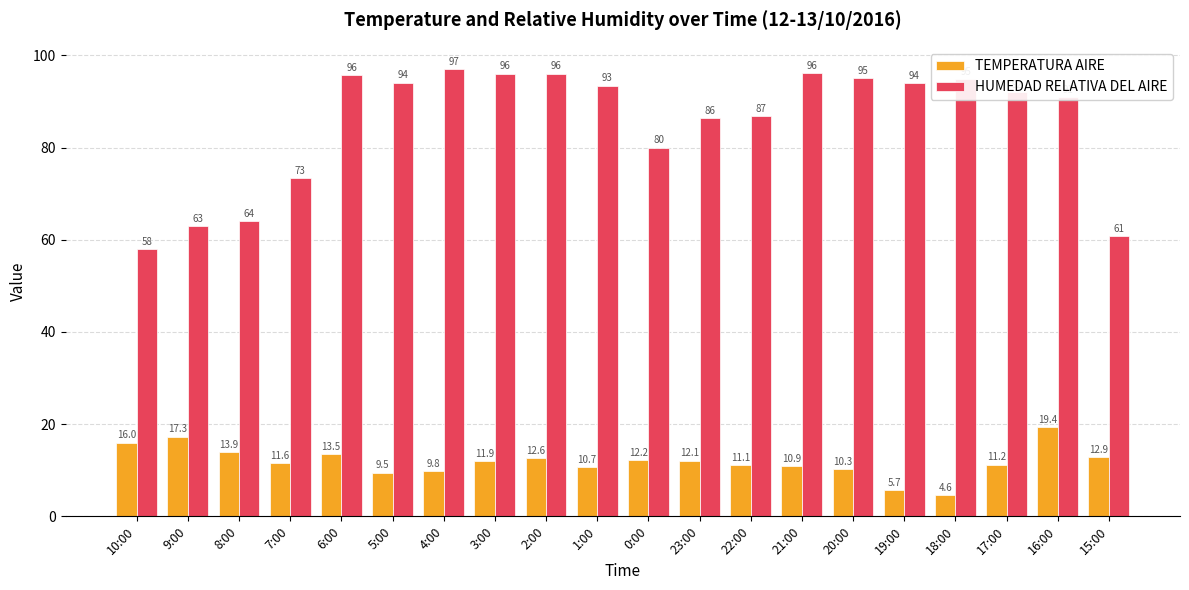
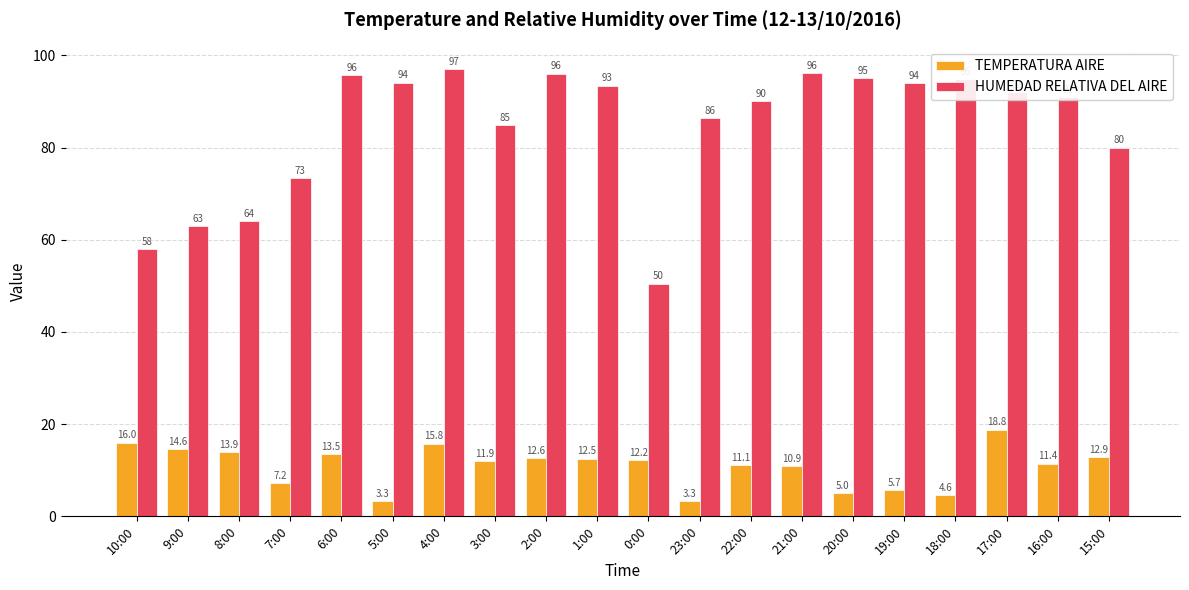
TEMPERATURA AIRE, 9:00: 17.3 -> 14.6
TEMPERATURA AIRE, 7:00: 11.6 -> 7.2
TEMPERATURA AIRE, 5:00: 9.5 -> 3.3
TEMPERATURA AIRE, 4:00: 9.8 -> 15.8
HUMEDAD RELATIVA DEL AIRE, 3:00: 96 -> 85
TEMPERATURA AIRE, 1:00: 10.7 -> 12.5
HUMEDAD RELATIVA DEL AIRE, 0:00: 80 -> 50
TEMPERATURA AIRE, 23:00: 12.1 -> 3.3
HUMEDAD RELATIVA DEL AIRE, 22:00: 87 -> 90
TEMPERATURA AIRE, 20:00: 10.3 -> 5.0
TEMPERATURA AIRE, 17:00: 11.2 -> 18.8
TEMPERATURA AIRE, 16:00: 19.4 -> 11.4
HUMEDAD RELATIVA DEL AIRE, 15:00: 61 -> 80
